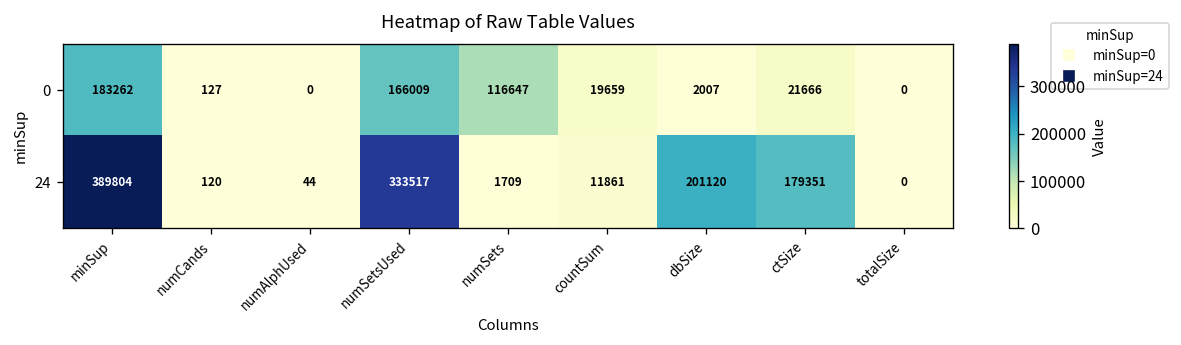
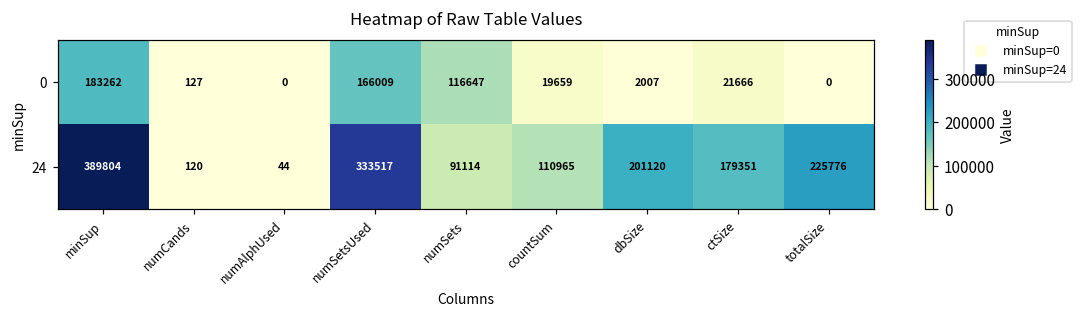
24, numSets: 1709 -> 91114
24, countSum: 11861 -> 110965
24, totalSize: 0 -> 225776
